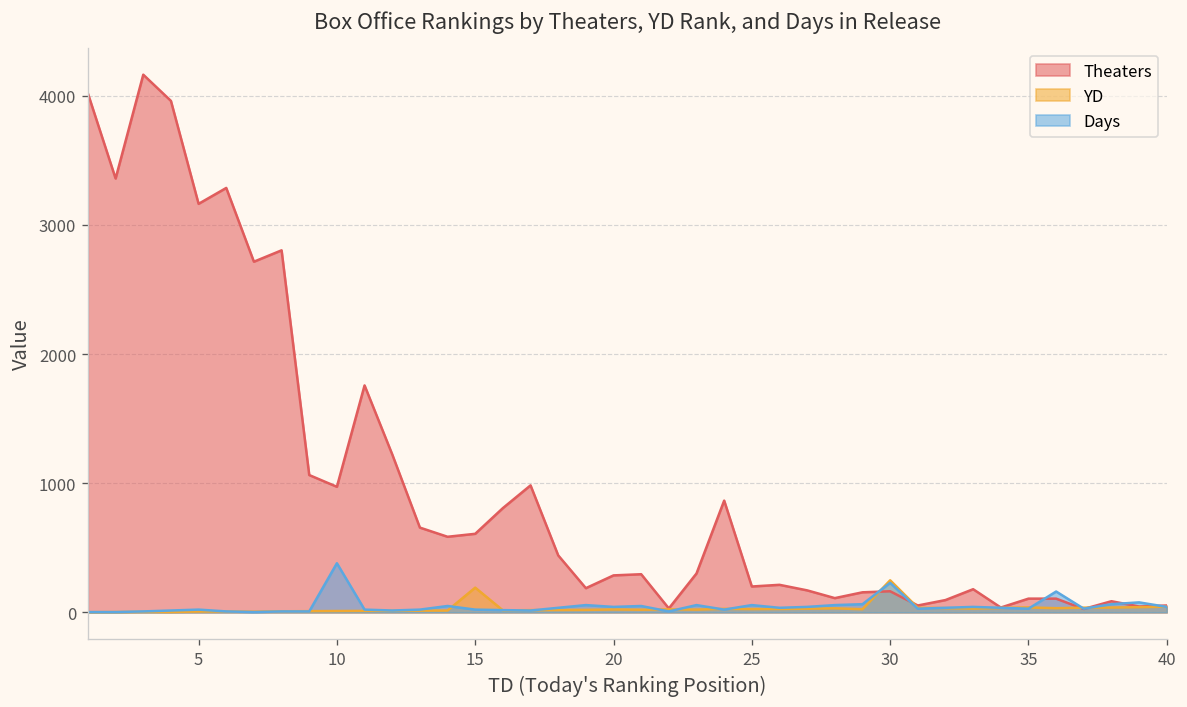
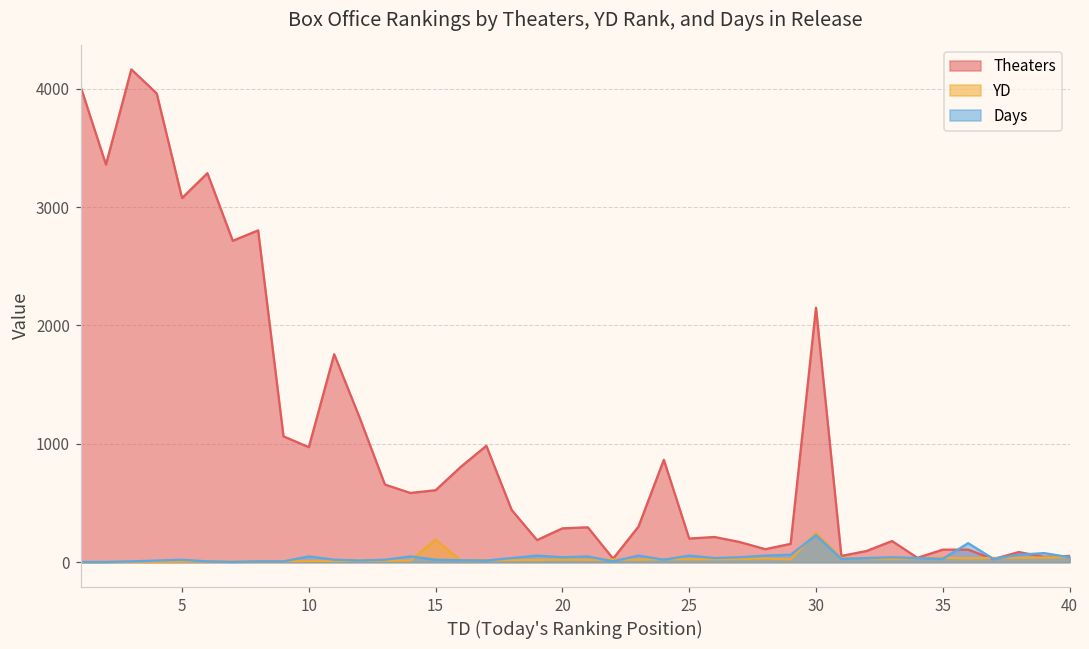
Theaters, 5: 3160 -> 3080
Days, 10: 380 -> 50
Theaters, 30: 160 -> 2150
